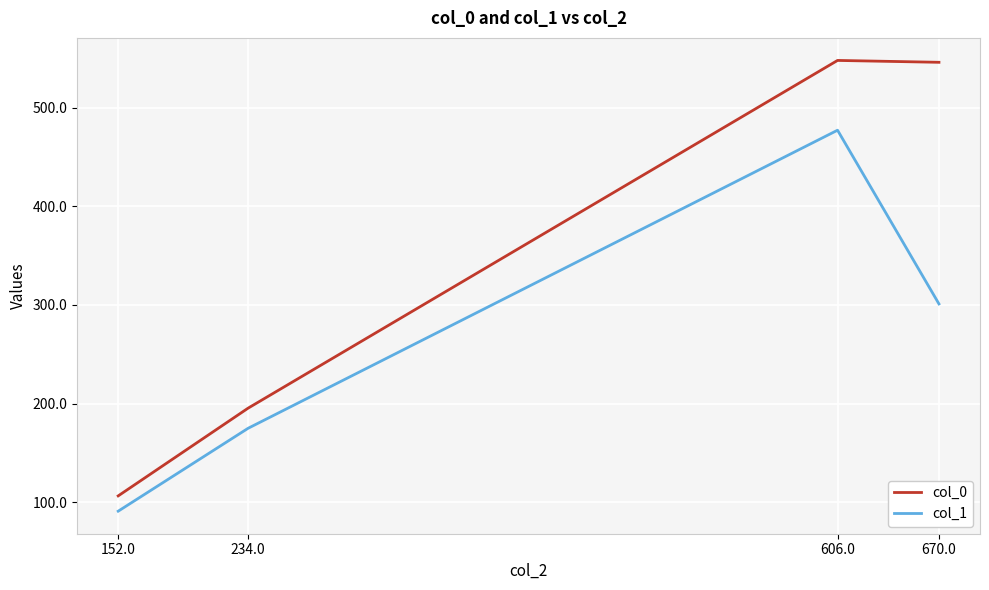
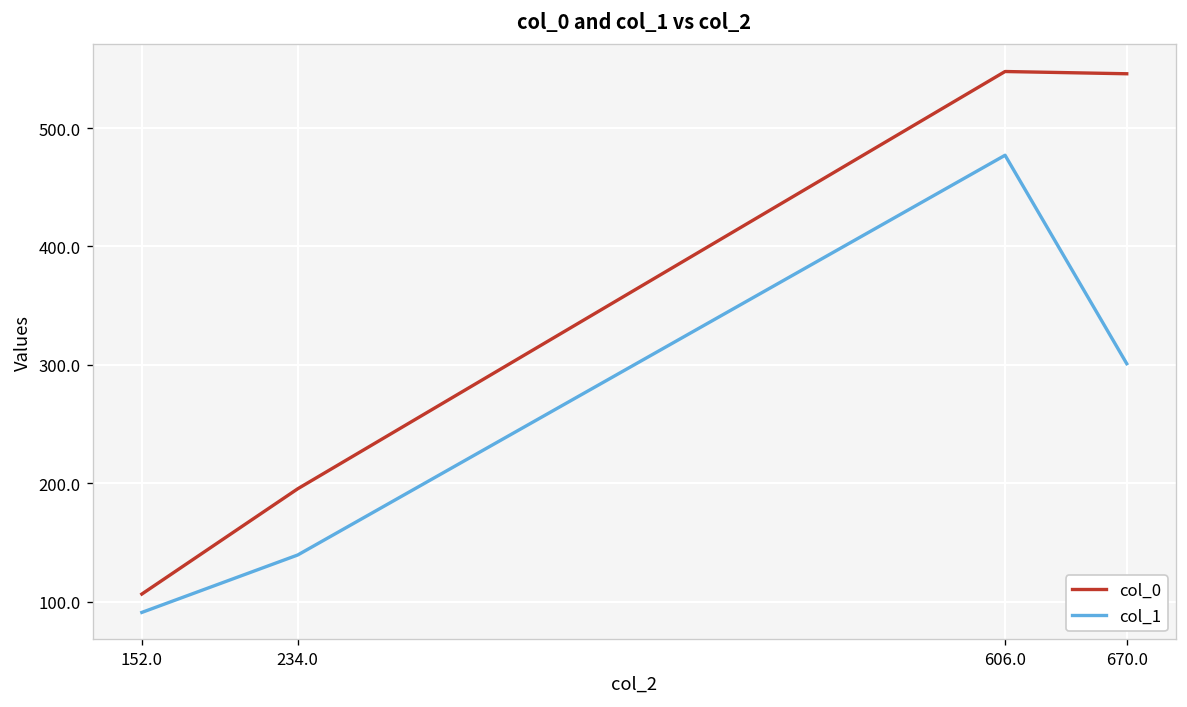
col_1, 234.0: 180 -> 140
